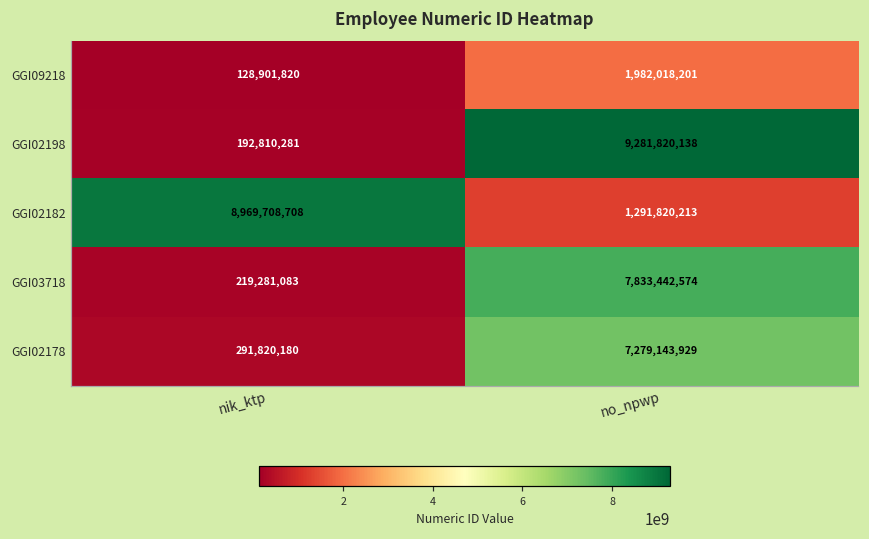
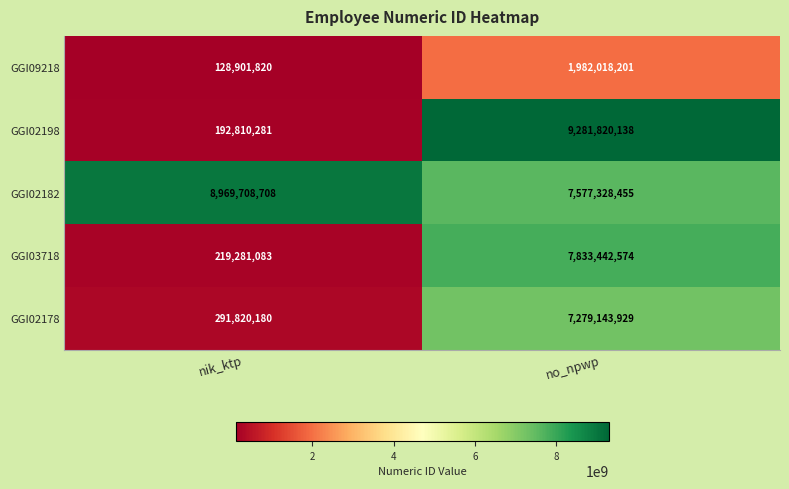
GGI02182, no_npwp: 1,291,820,213 -> 7,577,328,455
